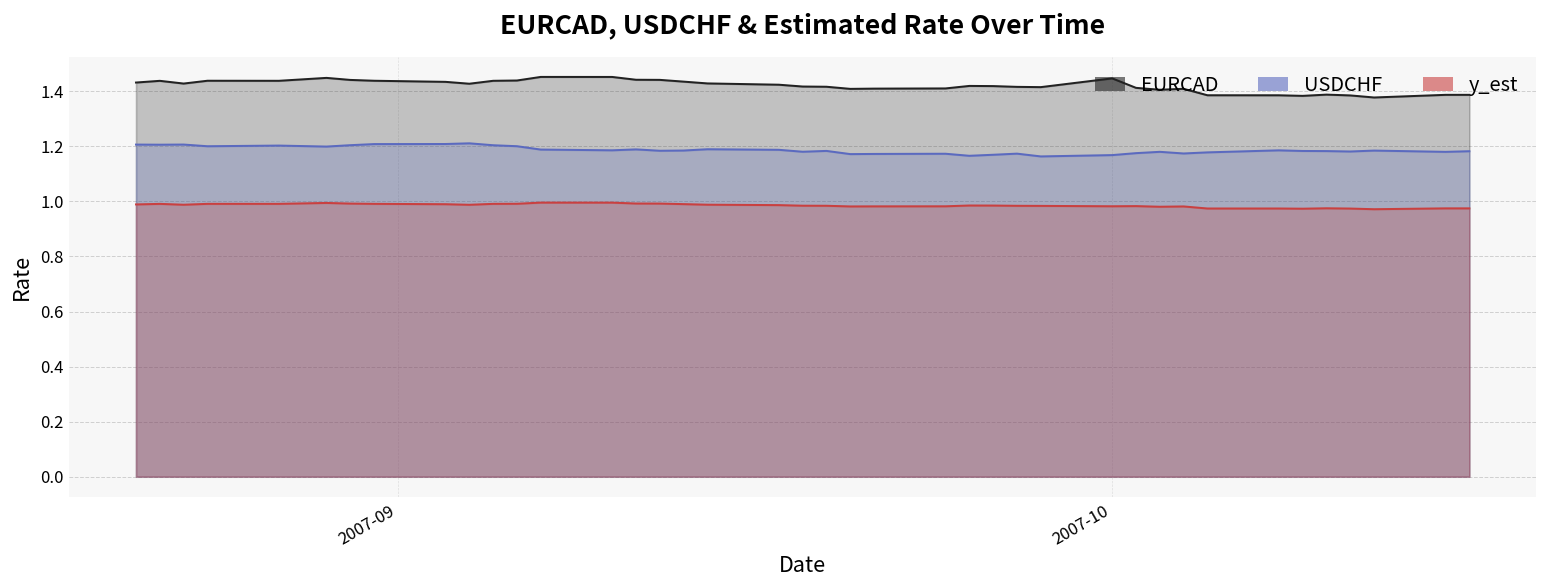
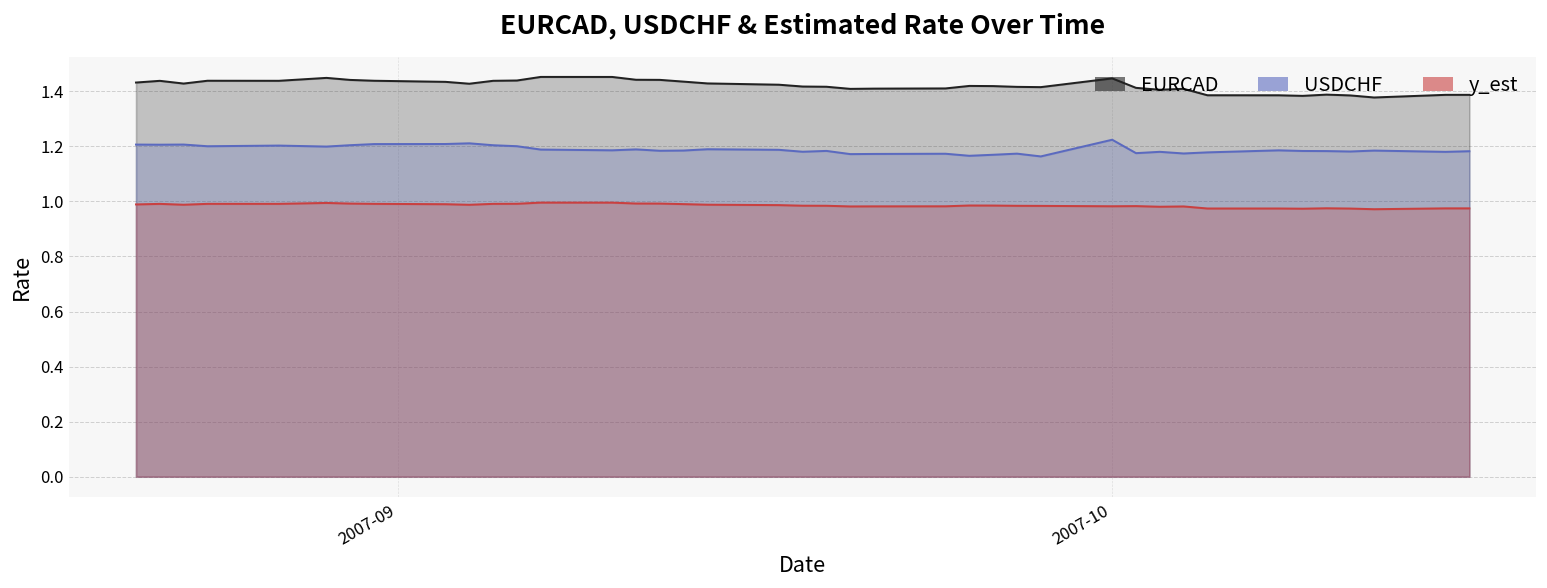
USDCHF, 2007-10: 1.17 -> 1.22
